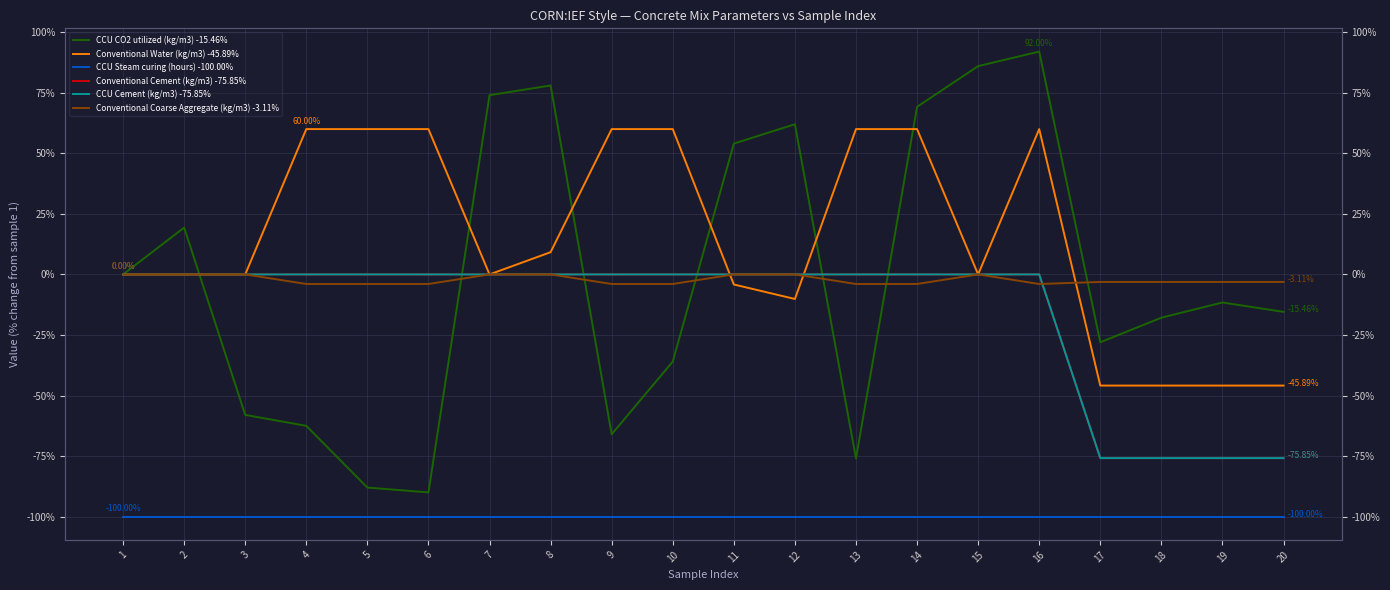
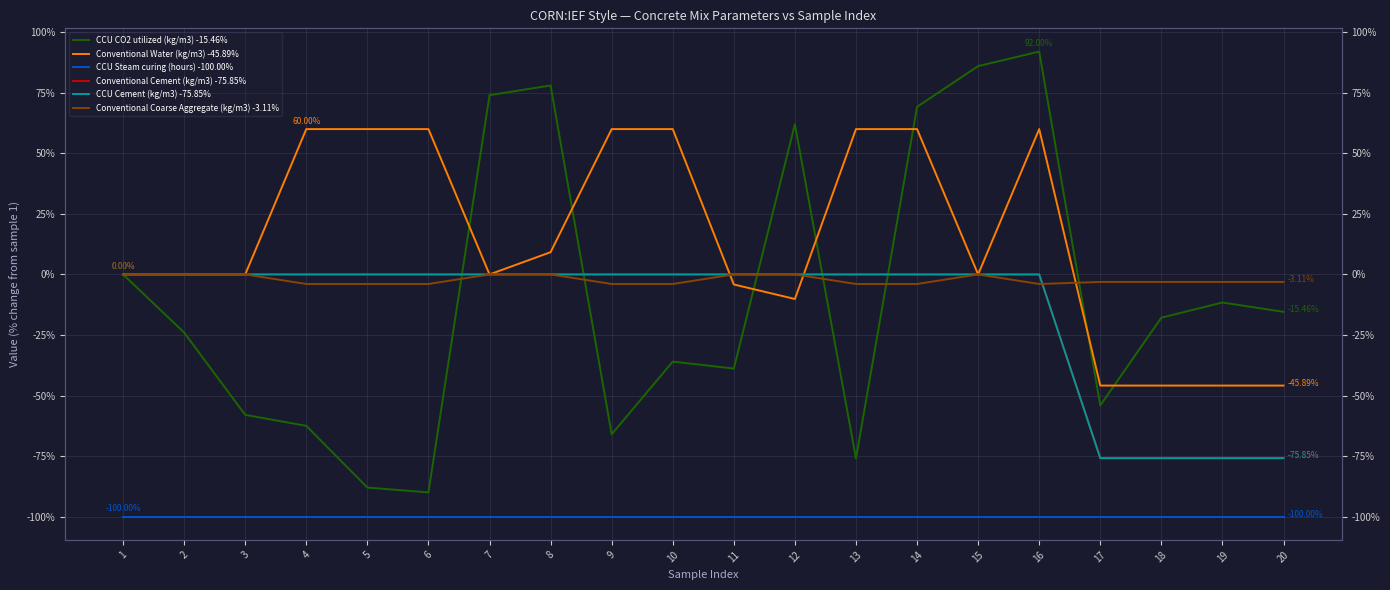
CCU CO2 utilized (kg/m3) -15.46%, 2: 19% -> -24%
CCU CO2 utilized (kg/m3) -15.46%, 11: 54% -> -39%
CCU CO2 utilized (kg/m3) -15.46%, 17: -28% -> -54%
